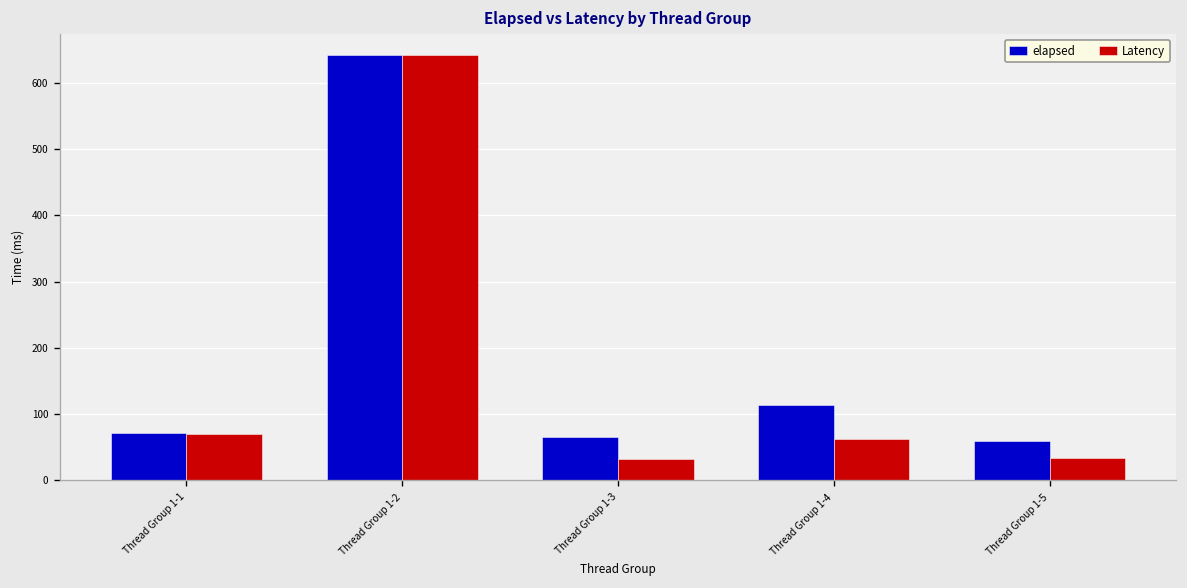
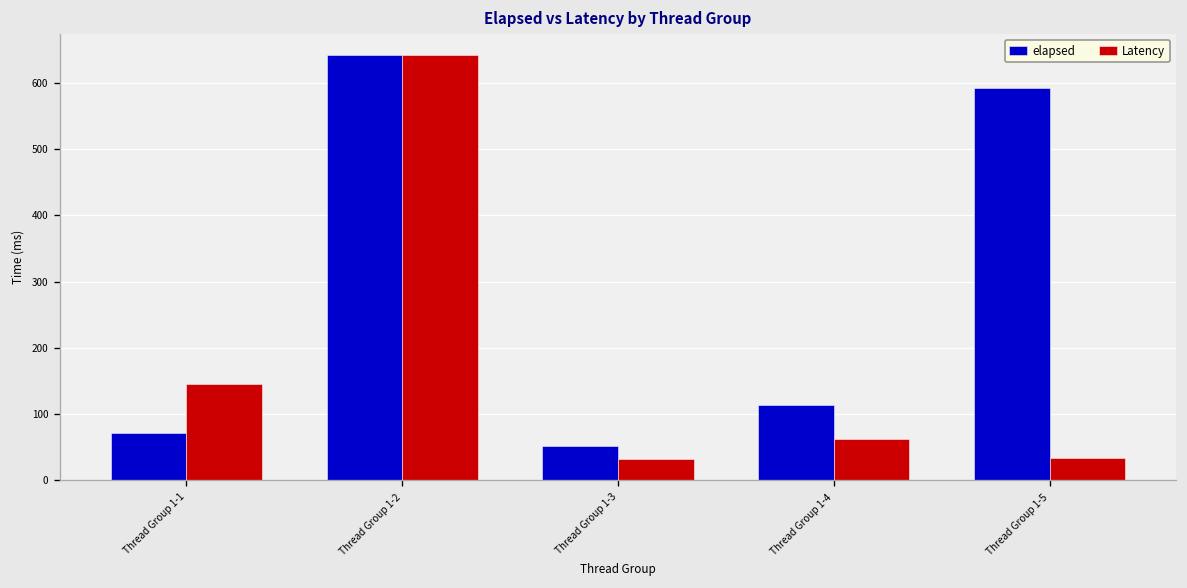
Latency, Thread Group 1-1: 70 -> 150
elapsed, Thread Group 1-3: 70 -> 50
elapsed, Thread Group 1-5: 60 -> 590
